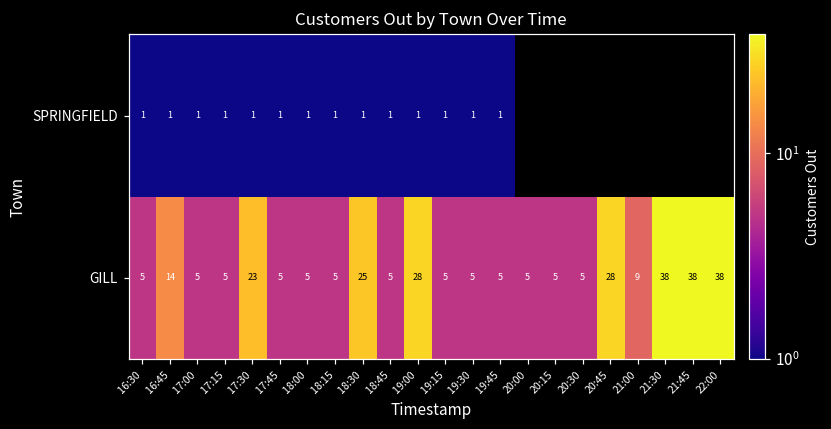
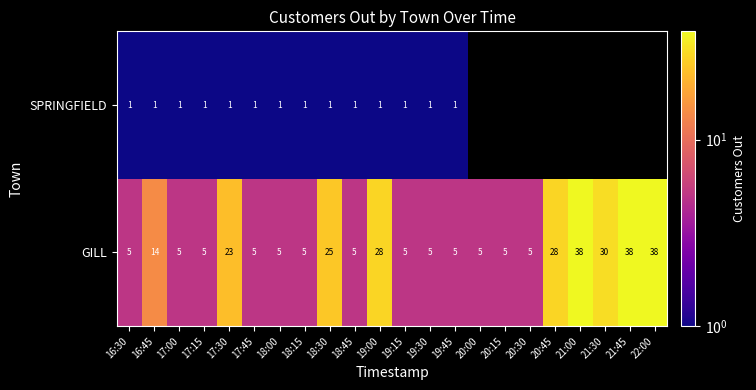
GILL, 21:00: 9 -> 38
GILL, 21:30: 38 -> 30
